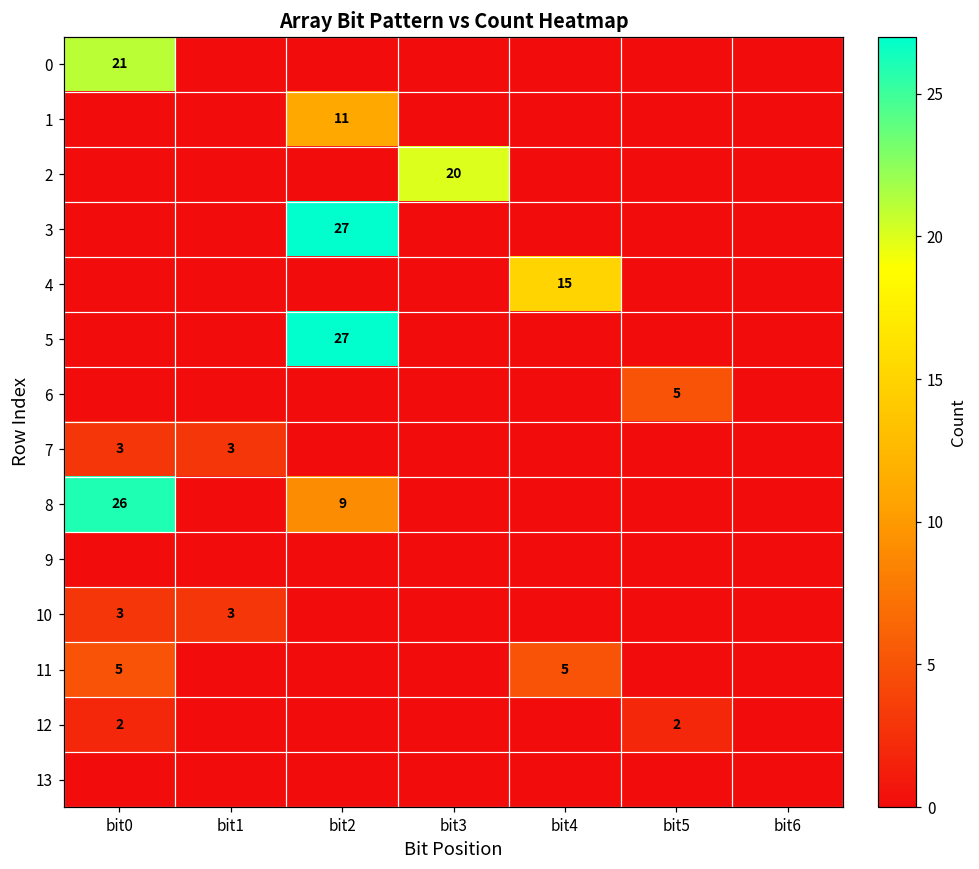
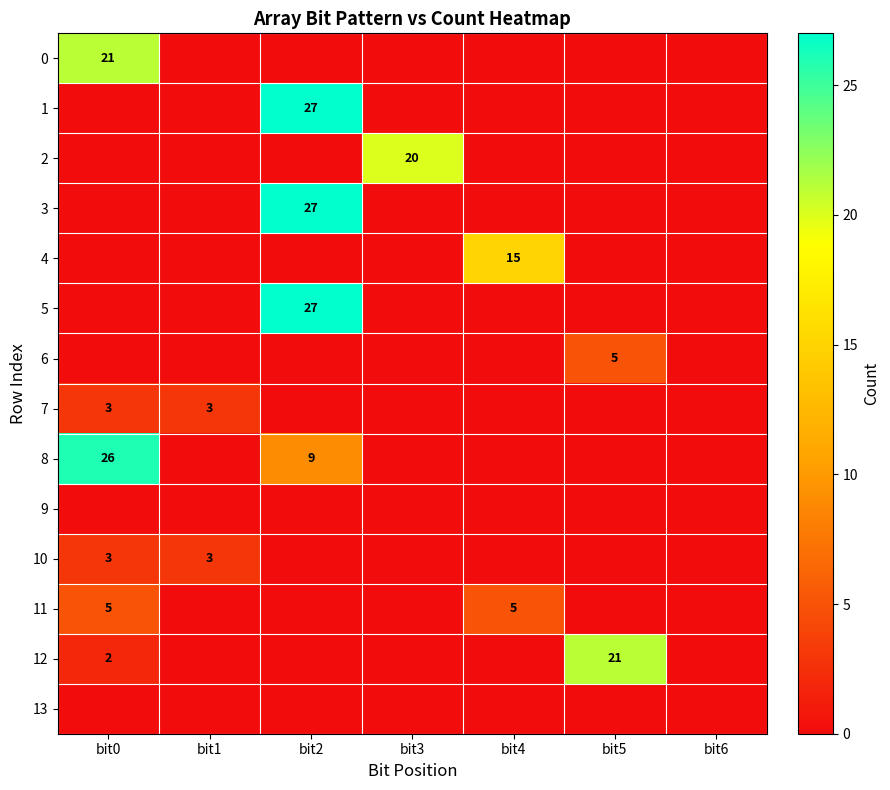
1, bit2: 11 -> 27
12, bit5: 2 -> 21
